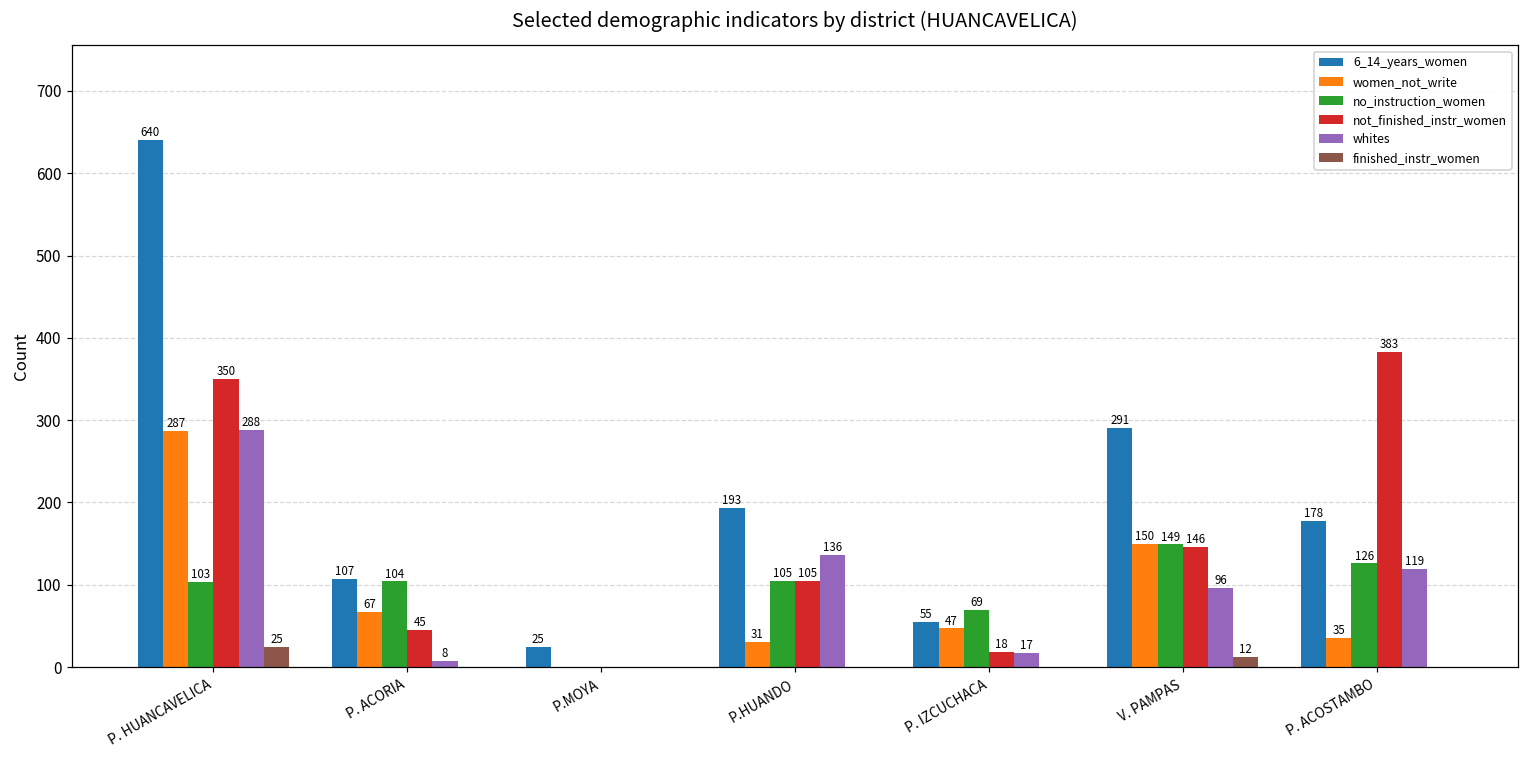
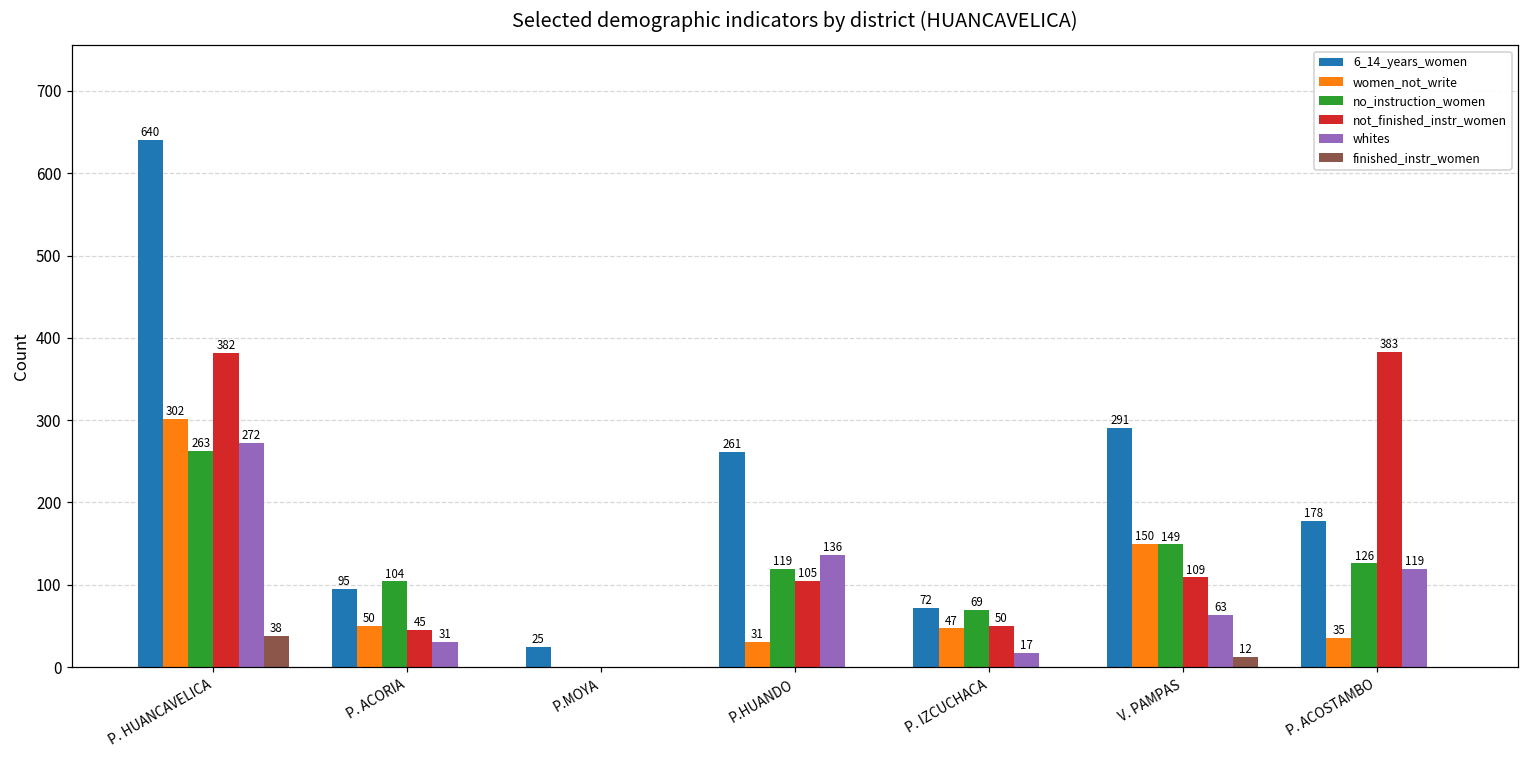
women_not_write, P. HUANCAVELICA: 287 -> 302
no_instruction_women, P. HUANCAVELICA: 103 -> 263
not_finished_instr_women, P. HUANCAVELICA: 350 -> 382
whites, P. HUANCAVELICA: 288 -> 272
finished_instr_women, P. HUANCAVELICA: 25 -> 38
6_14_years_women, P. ACORIA: 107 -> 95
women_not_write, P. ACORIA: 67 -> 50
whites, P. ACORIA: 8 -> 31
6_14_years_women, P.HUANDO: 193 -> 261
no_instruction_women, P.HUANDO: 105 -> 119
6_14_years_women, P. IZCUCHACA: 55 -> 72
not_finished_instr_women, P. IZCUCHACA: 18 -> 50
not_finished_instr_women, V. PAMPAS: 146 -> 109
whites, V. PAMPAS: 96 -> 63
